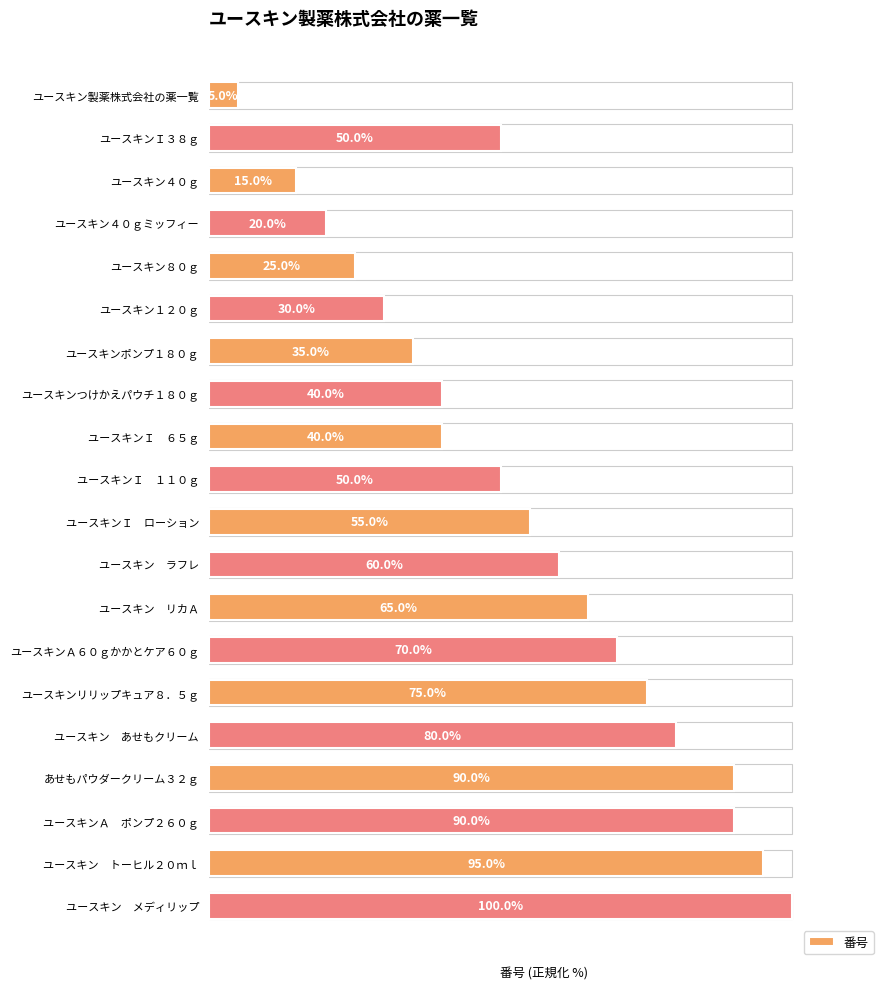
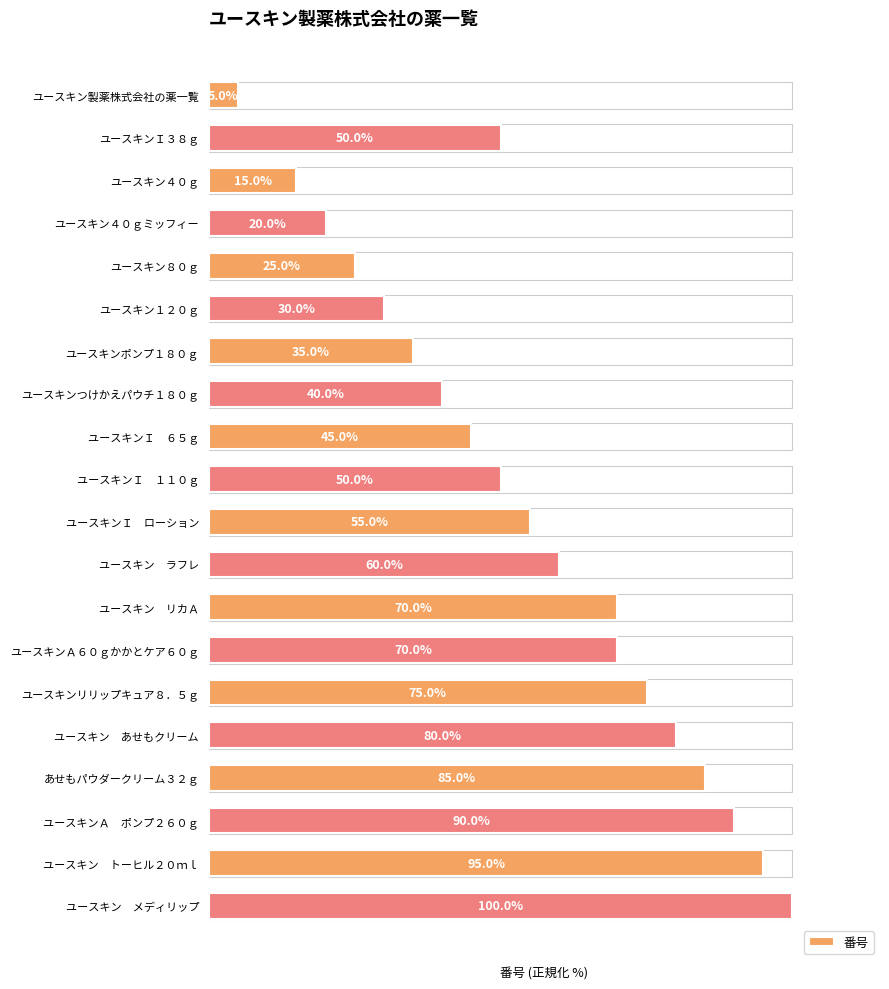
ユースキンＩ ６５ｇ: 40.0% -> 45.0%
ユースキン リカＡ: 65.0% -> 70.0%
あせもパウダークリーム３２ｇ: 90.0% -> 85.0%
